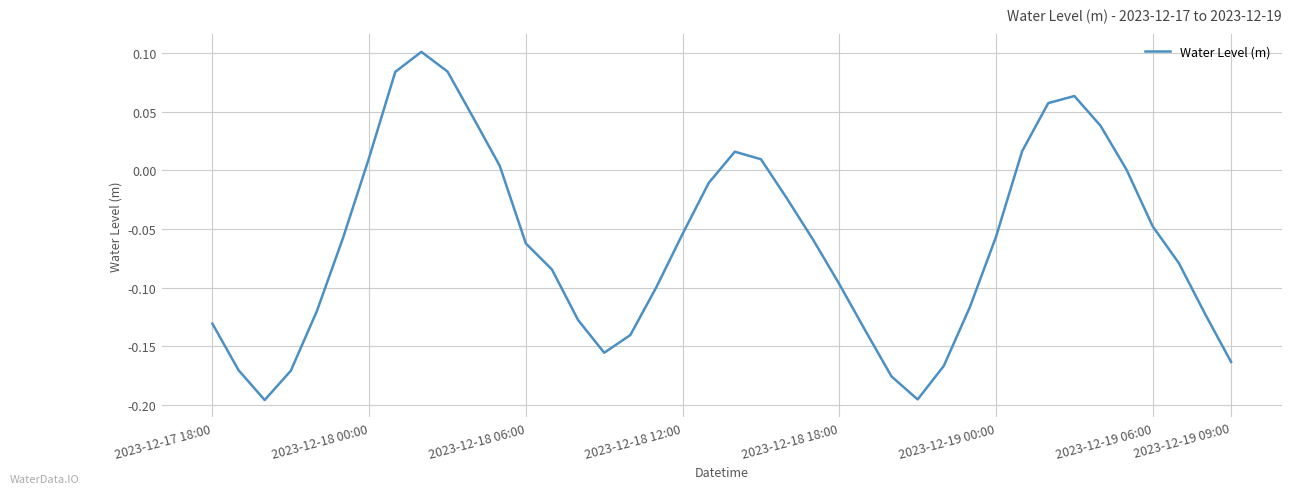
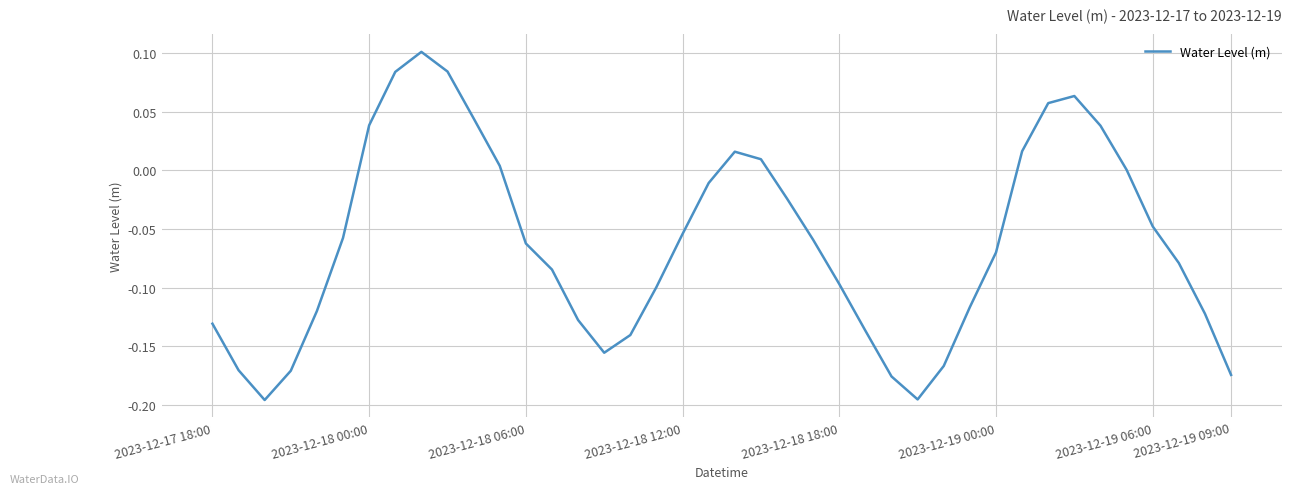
2023-12-18 00:00: 0.011 -> 0.038
2023-12-19 00:00: -0.057 -> -0.070
2023-12-19 09:00: -0.163 -> -0.174
